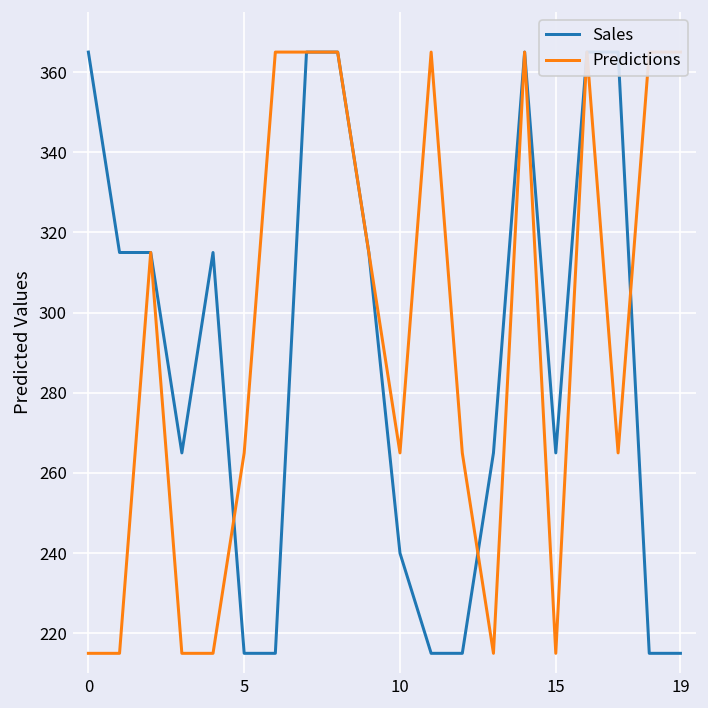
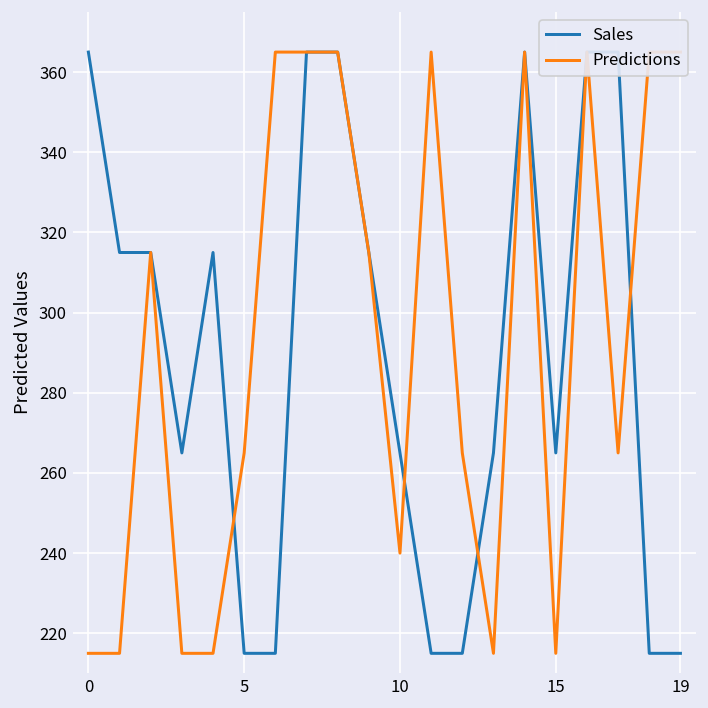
Sales, 10: 240 -> 265
Predictions, 10: 265 -> 240
